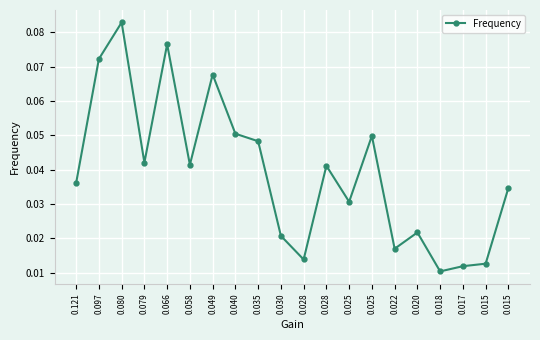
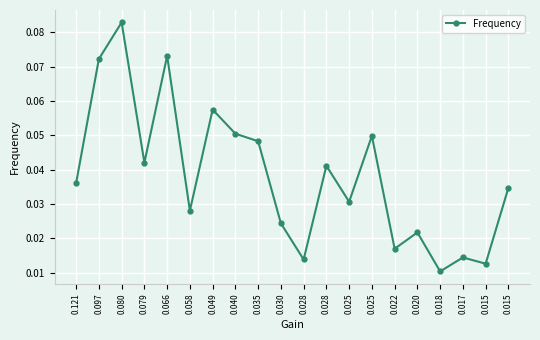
0.066: 0.076 -> 0.073
0.058: 0.041 -> 0.028
0.049: 0.068 -> 0.057
0.030: 0.021 -> 0.024
0.017: 0.012 -> 0.014
